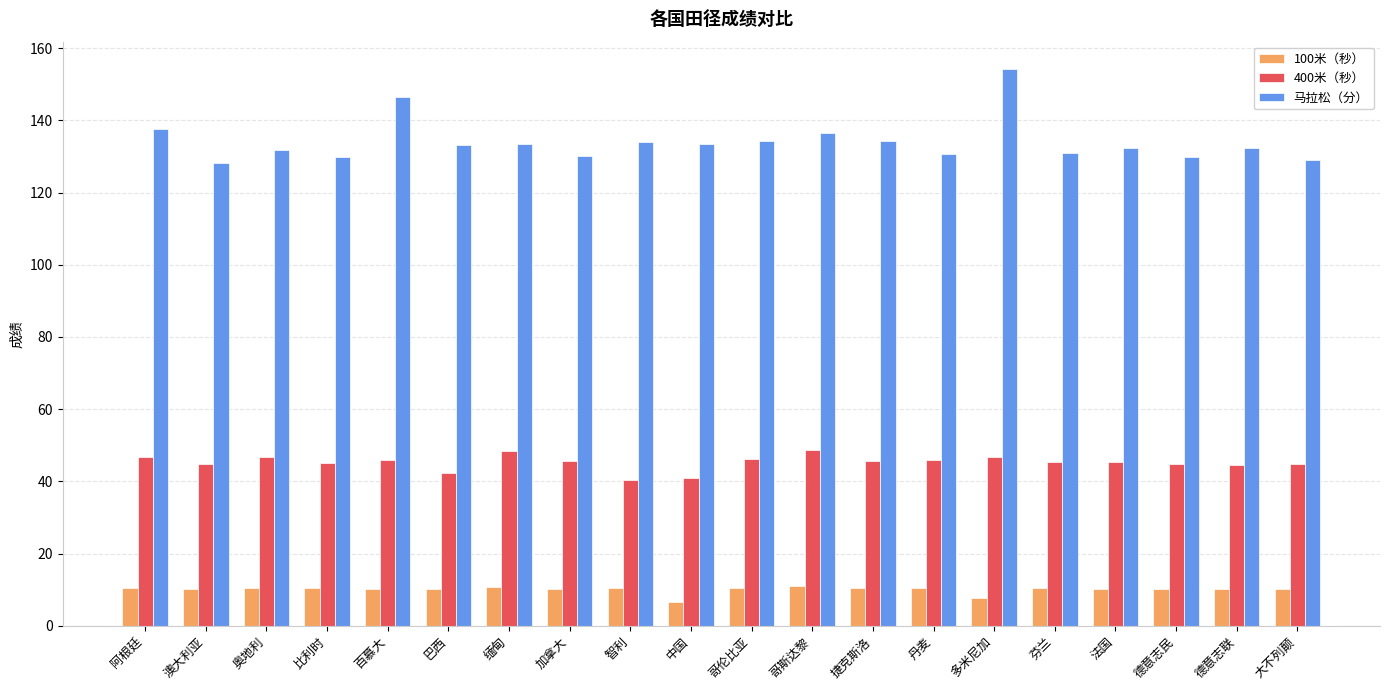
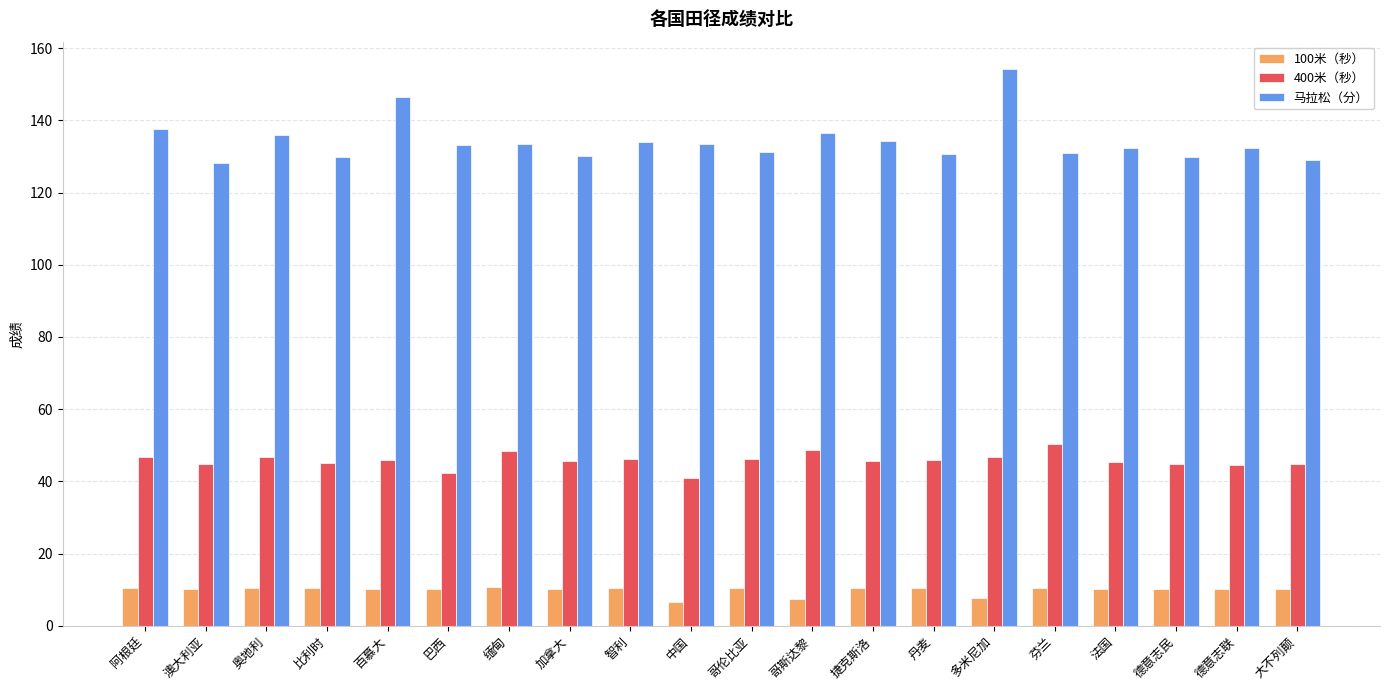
马拉松（分）, 奥地利: 132 -> 136
400米（秒）, 智利: 40 -> 46
马拉松（分）, 哥伦比亚: 134 -> 131
100米（秒）, 哥斯达黎: 11 -> 7
400米（秒）, 芬兰: 45 -> 50
